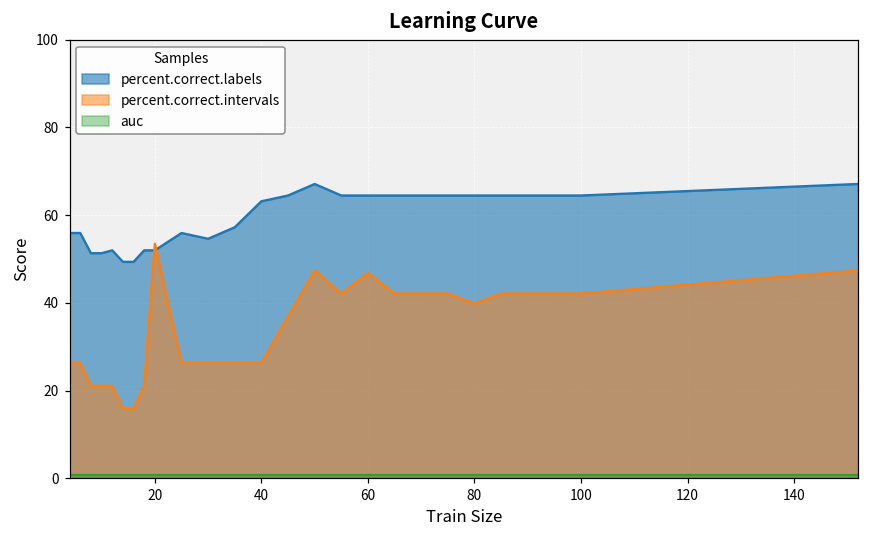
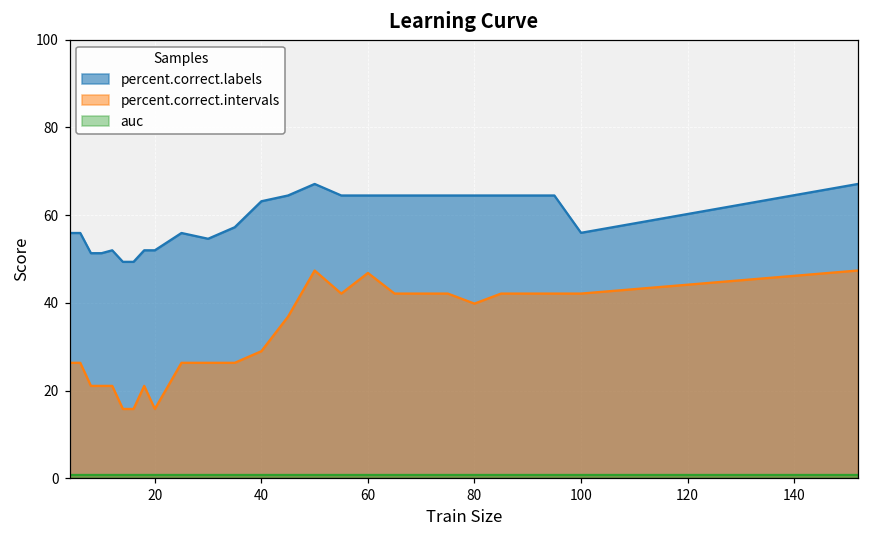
percent.correct.intervals, 20: 53 -> 16
percent.correct.intervals, 40: 26 -> 29
percent.correct.labels, 100: 64 -> 56
